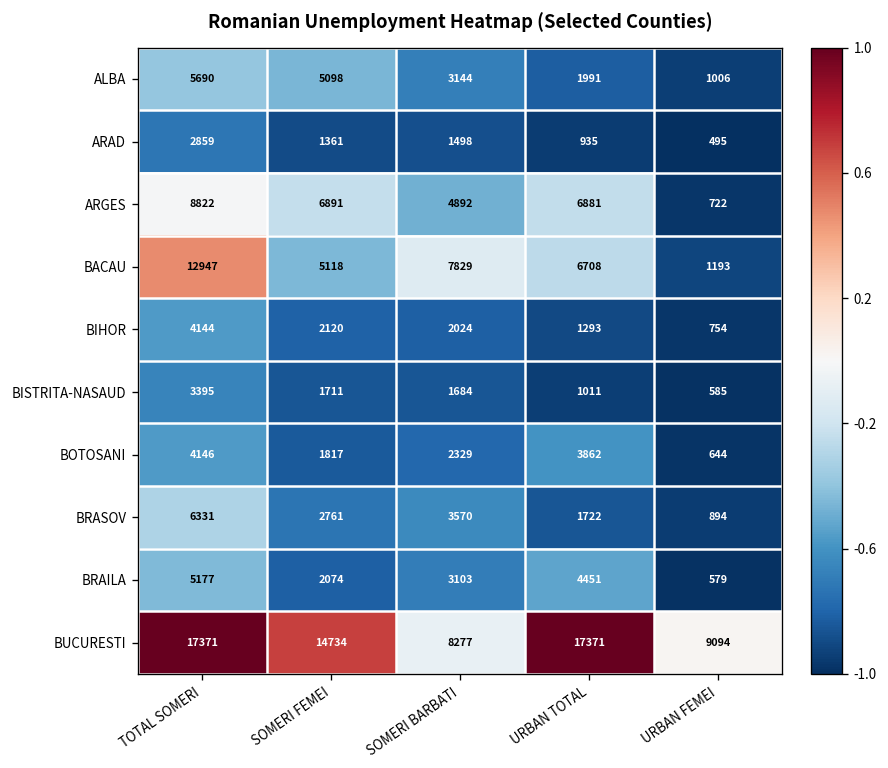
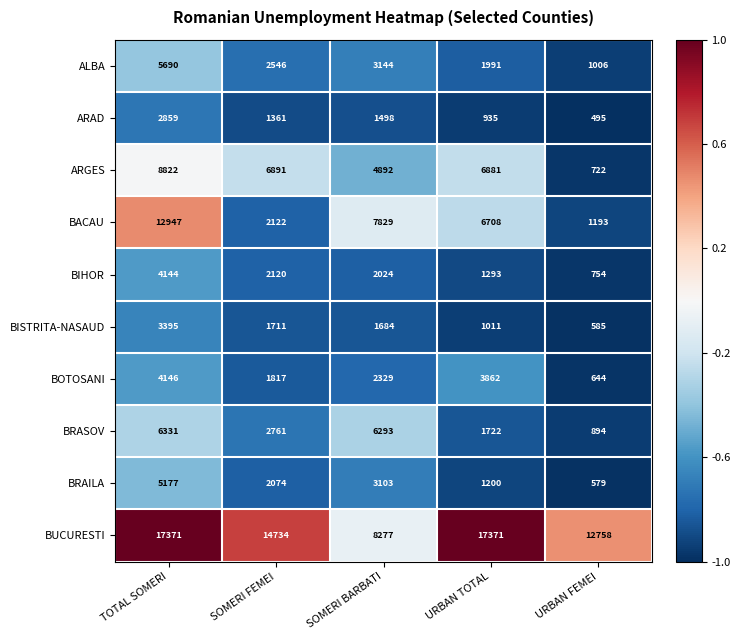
ALBA, SOMERI FEMEI: 5098 -> 2546
BACAU, SOMERI FEMEI: 5118 -> 2122
BRASOV, SOMERI BARBATI: 3570 -> 6293
BRAILA, URBAN TOTAL: 4451 -> 1200
BUCURESTI, URBAN FEMEI: 9094 -> 12758
